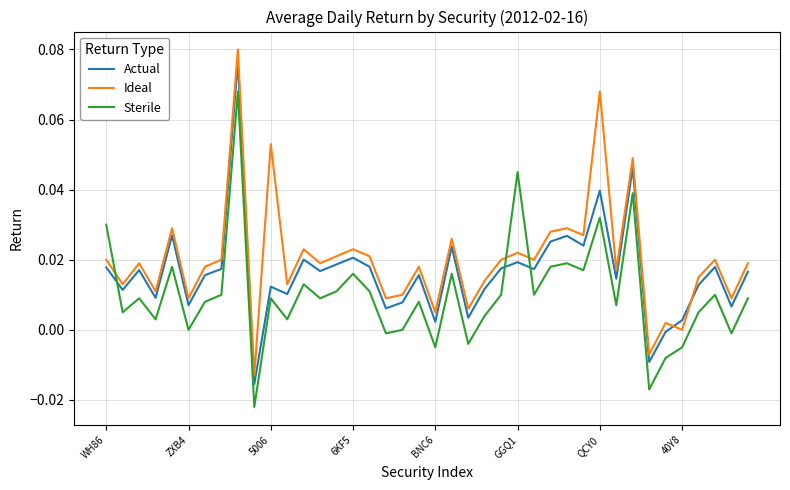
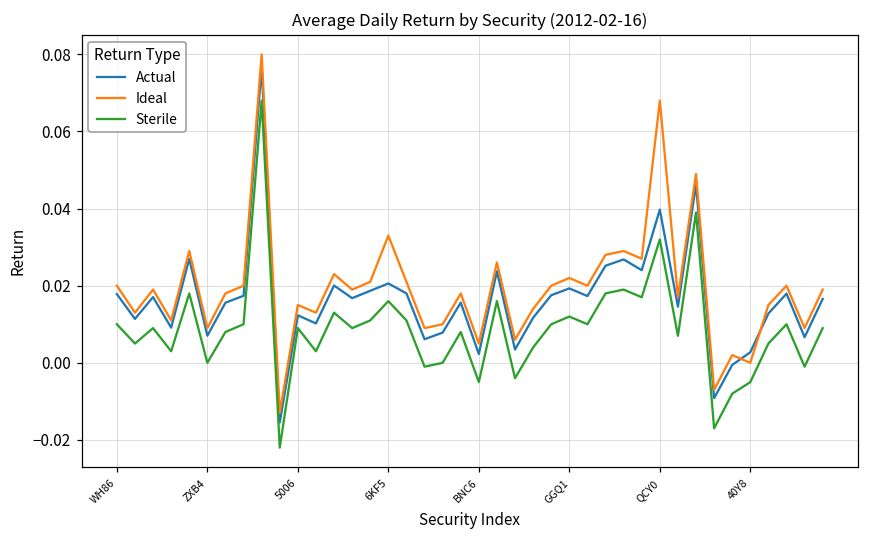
Sterile, WH86: 0.03 -> 0.01
Ideal, 5006: 0.053 -> 0.015
Ideal, 6KF5: 0.023 -> 0.033
Sterile, GGQ1: 0.045 -> 0.012
